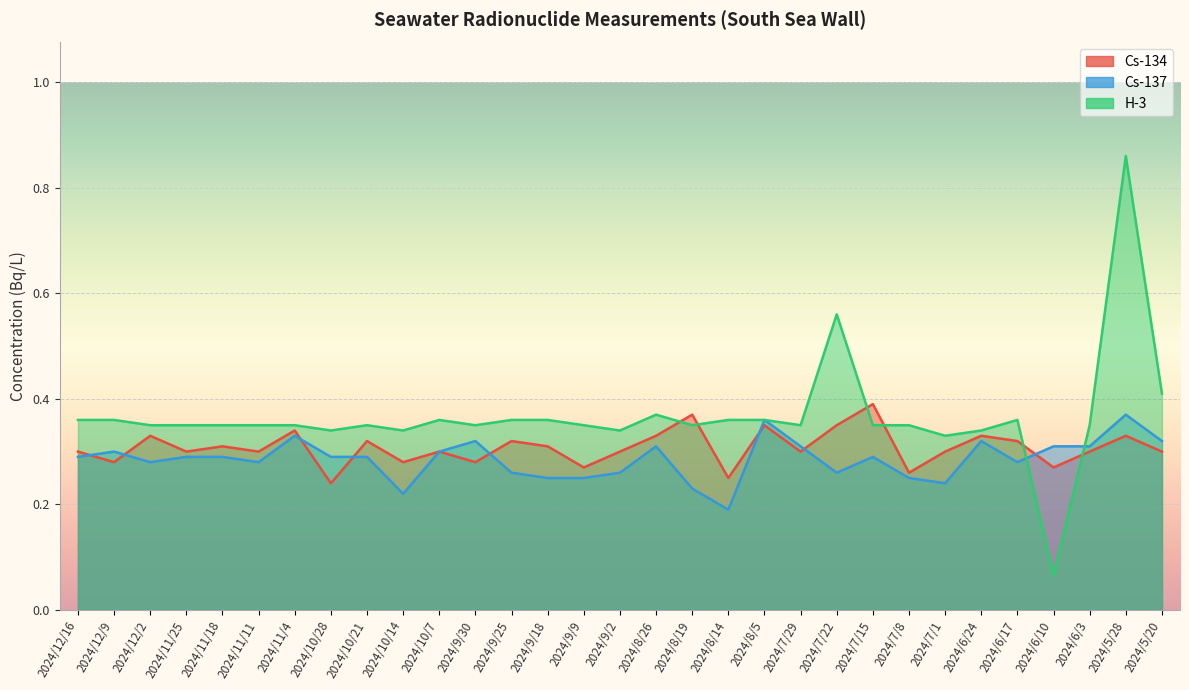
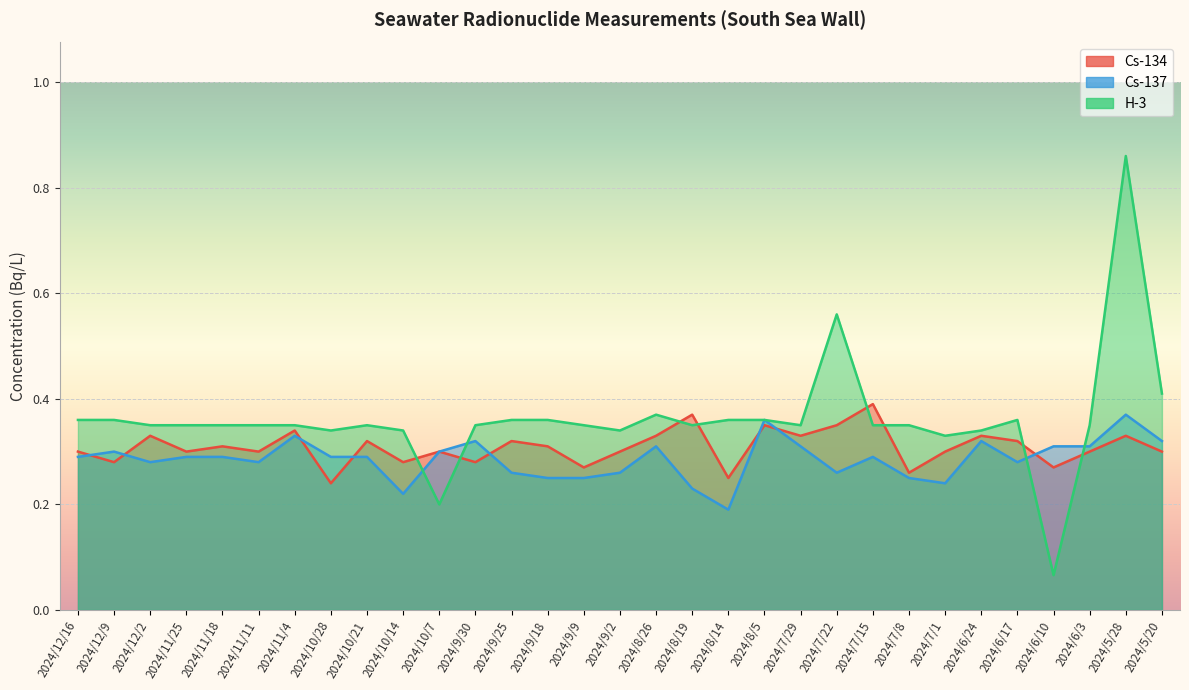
H-3, 2024/10/7: 0.36 -> 0.20
Cs-134, 2024/7/29: 0.30 -> 0.33
